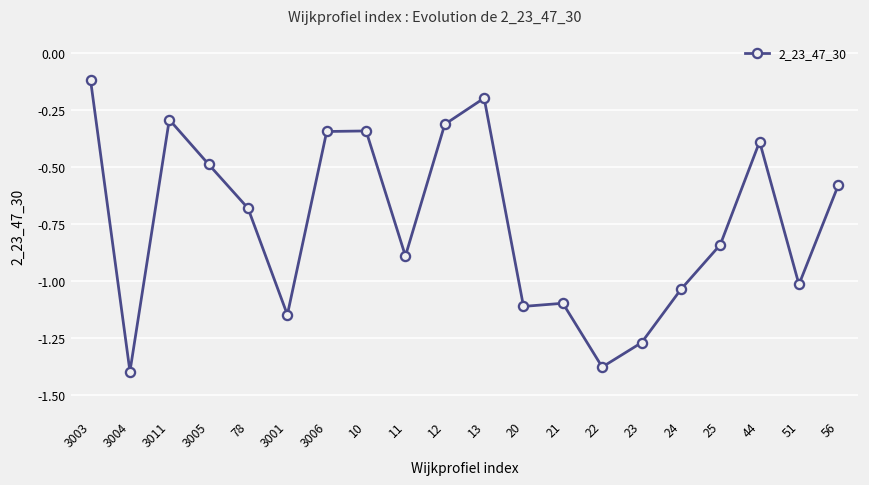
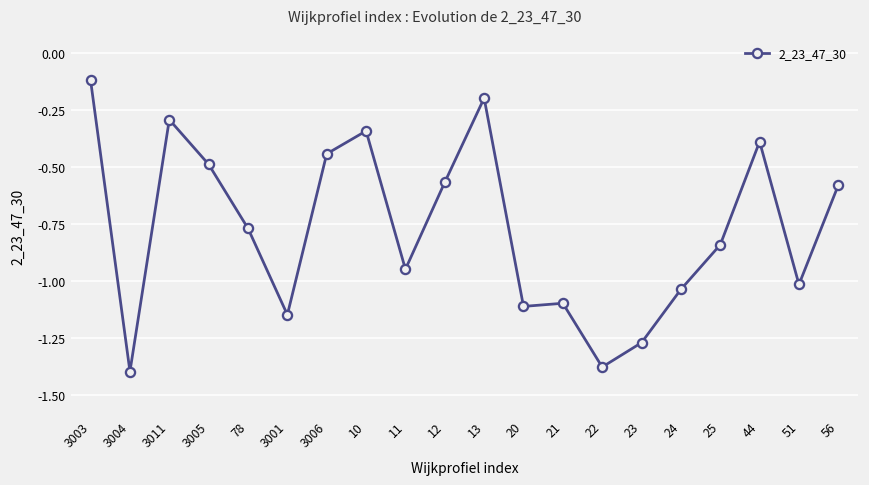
78: -0.68 -> -0.77
3006: -0.34 -> -0.44
11: -0.89 -> -0.95
12: -0.31 -> -0.57
